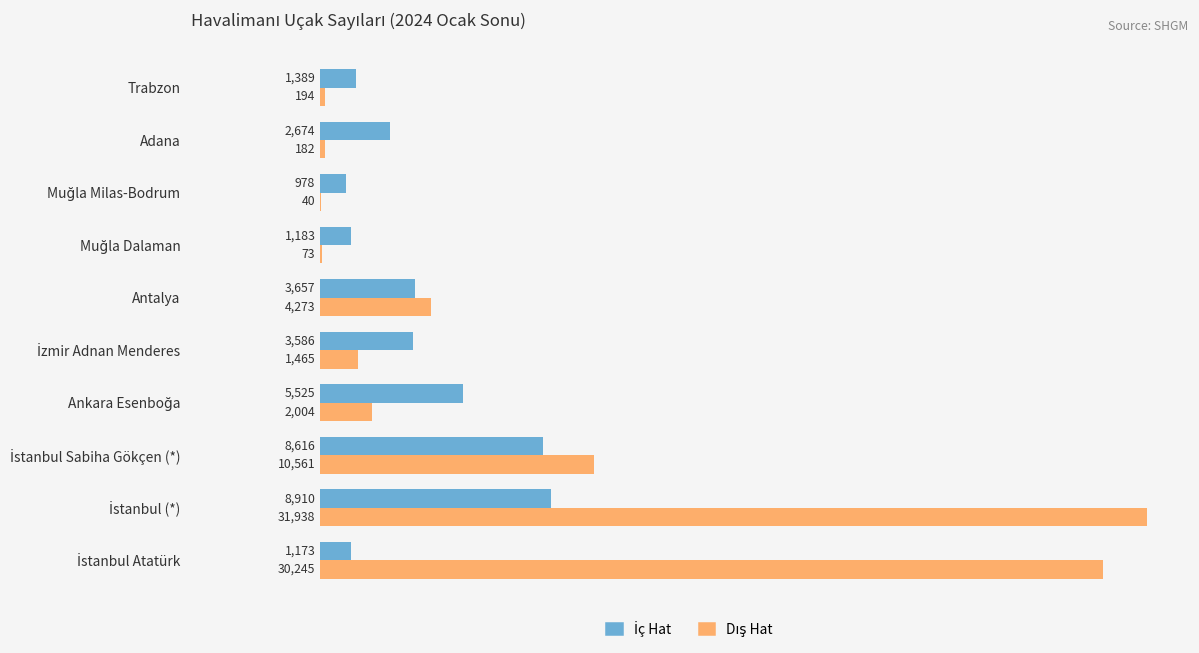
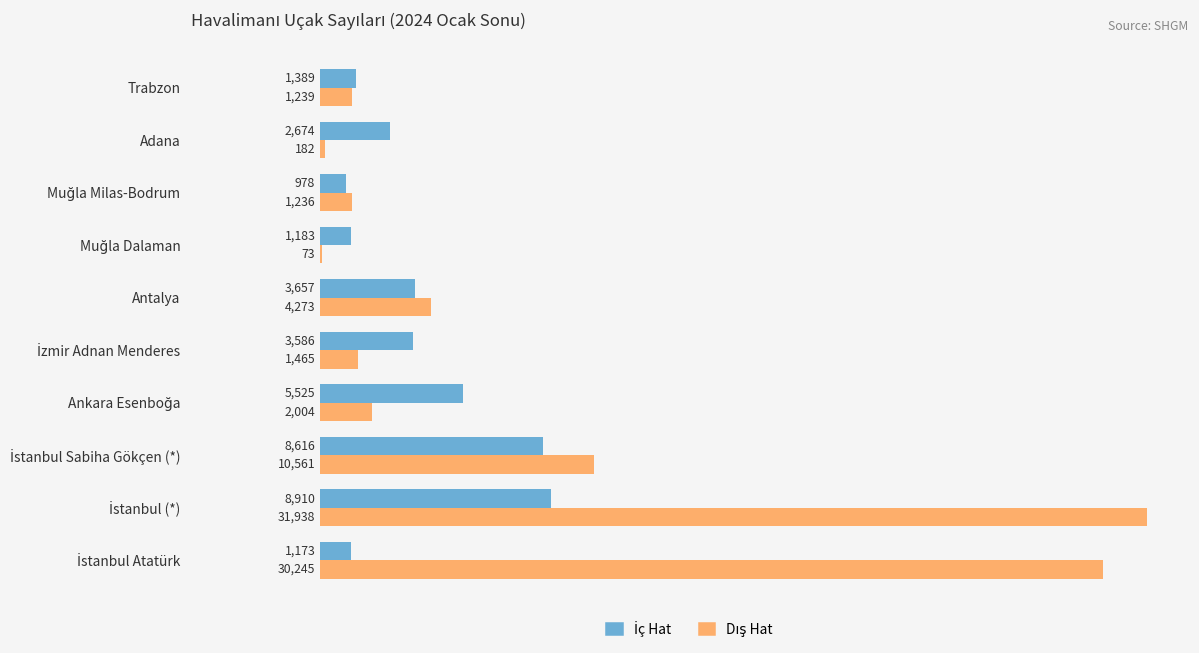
Dış Hat, Trabzon: 194 -> 1,239
Dış Hat, Muğla Milas-Bodrum: 40 -> 1,236
